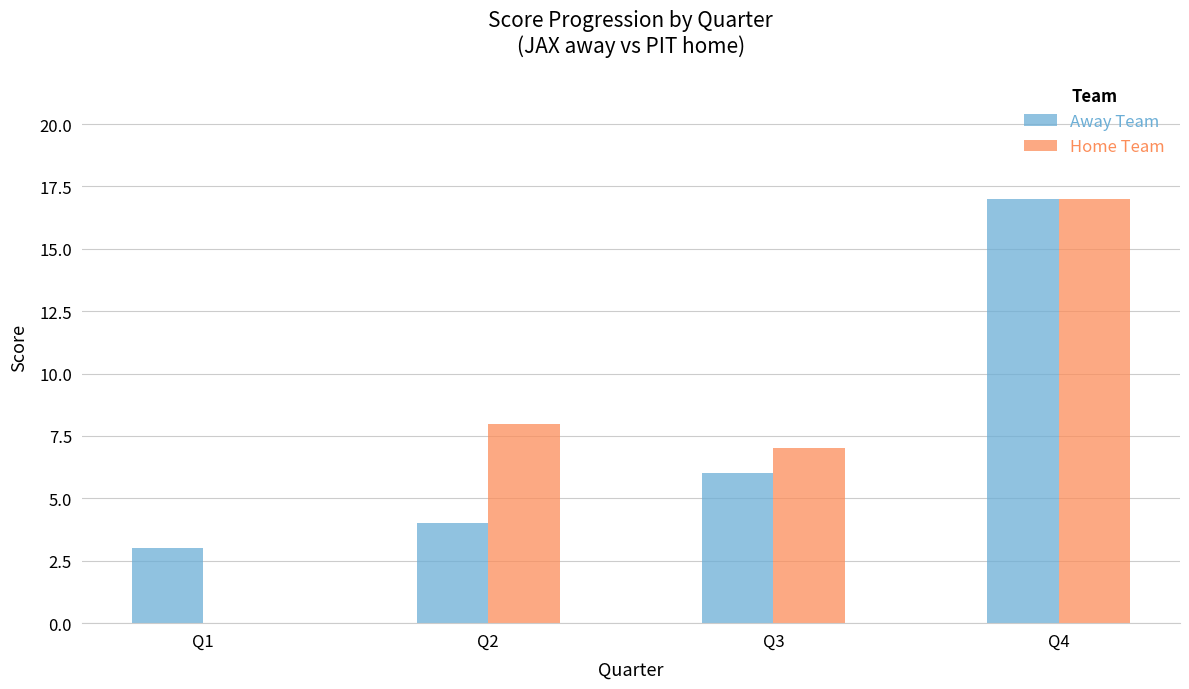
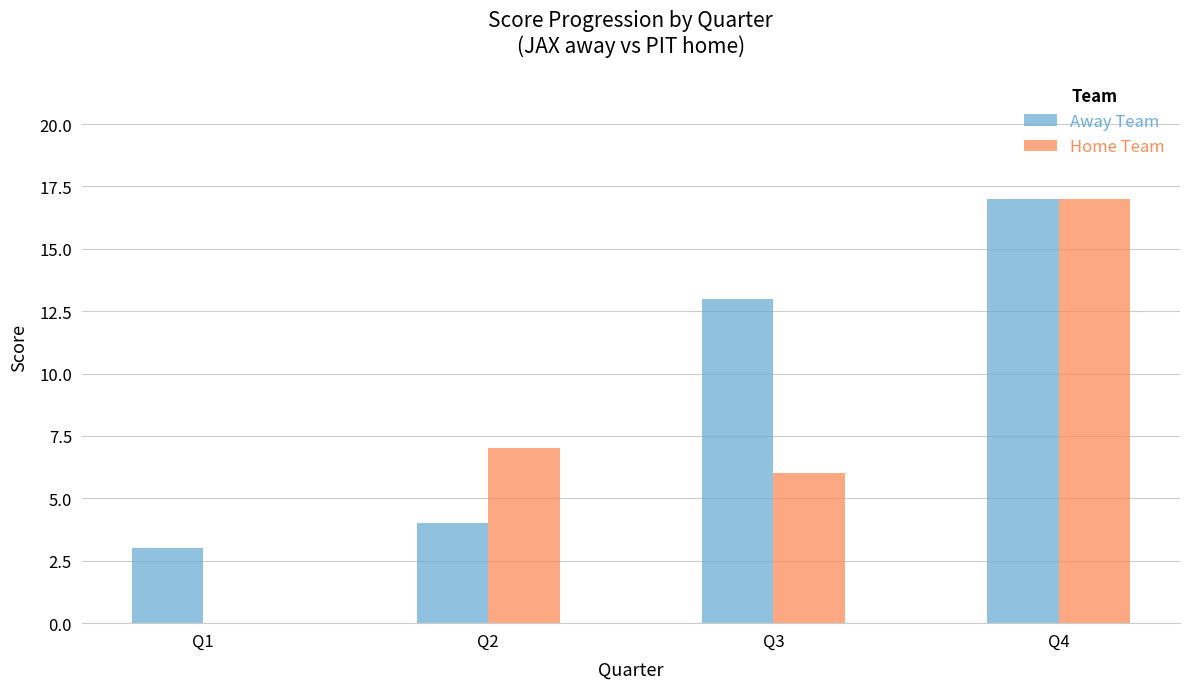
Home Team, Q2: 8 -> 7
Away Team, Q3: 6 -> 13
Home Team, Q3: 7 -> 6
